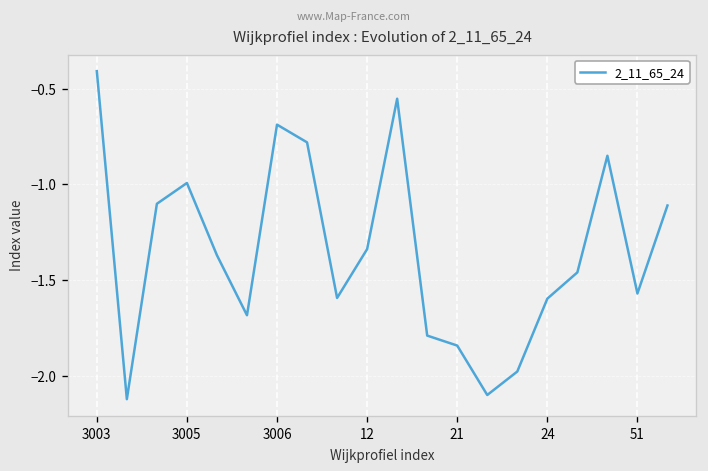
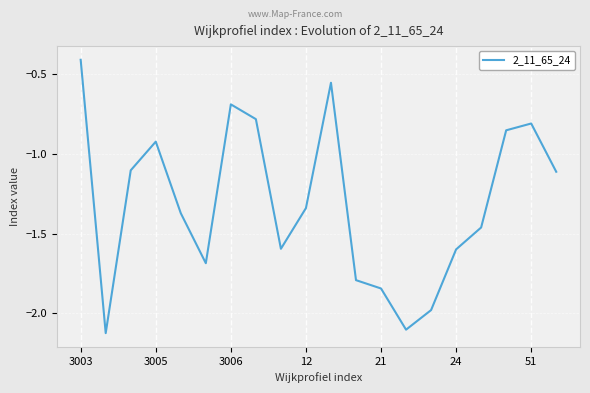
3005: -0.99 -> -0.92
51: -1.57 -> -0.81
